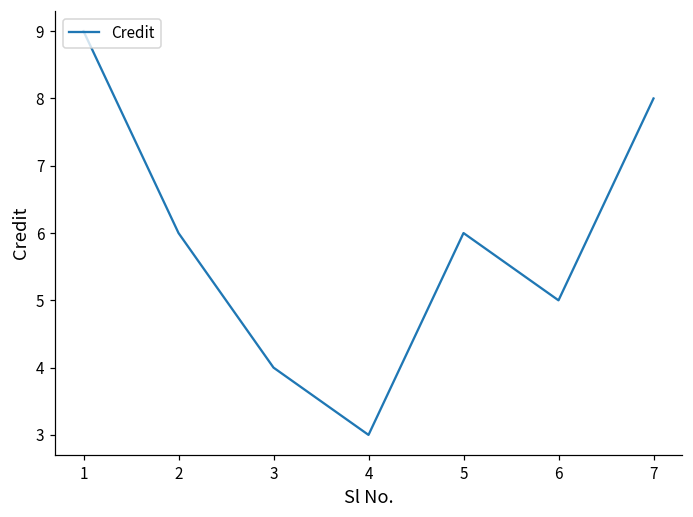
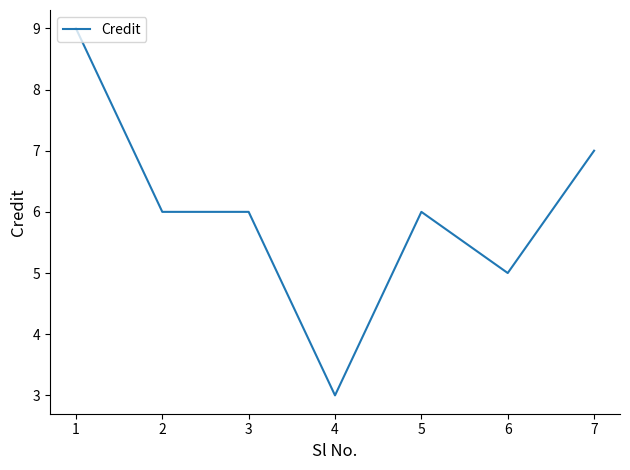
3: 4 -> 6
7: 8 -> 7
